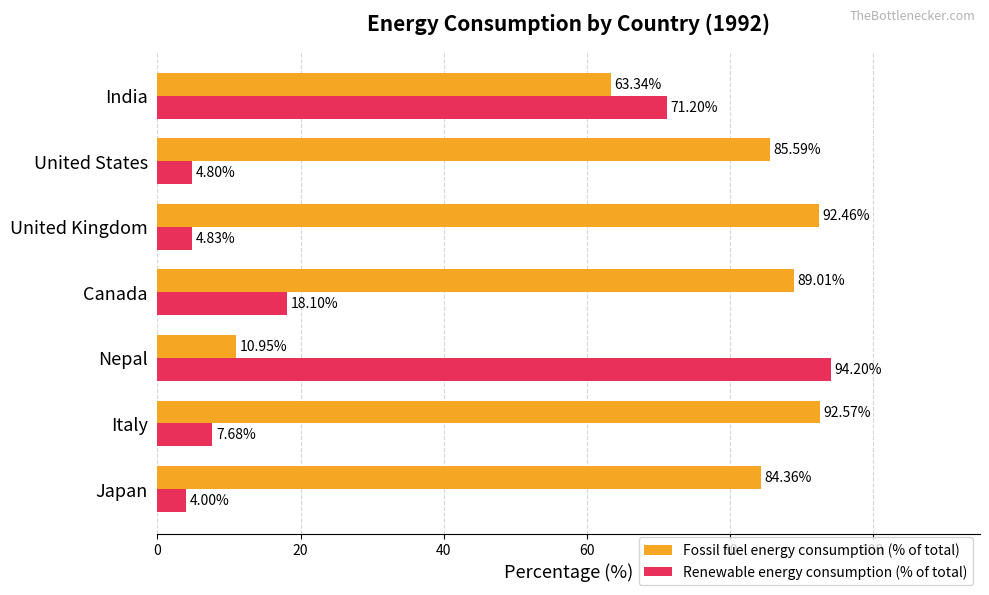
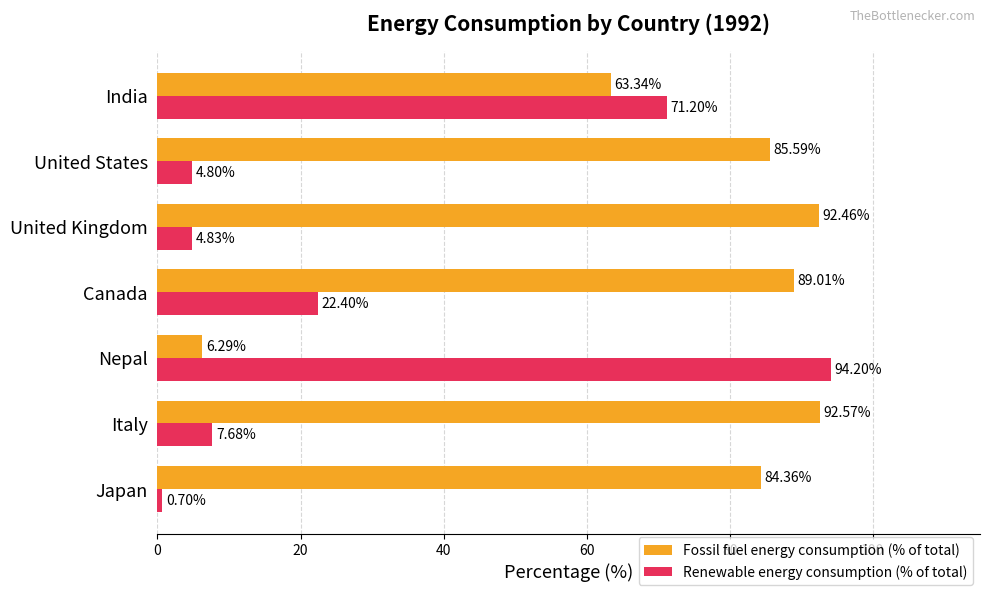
Renewable energy consumption (% of total), Canada: 18.10% -> 22.40%
Fossil fuel energy consumption (% of total), Nepal: 10.95% -> 6.29%
Renewable energy consumption (% of total), Japan: 4.00% -> 0.70%
